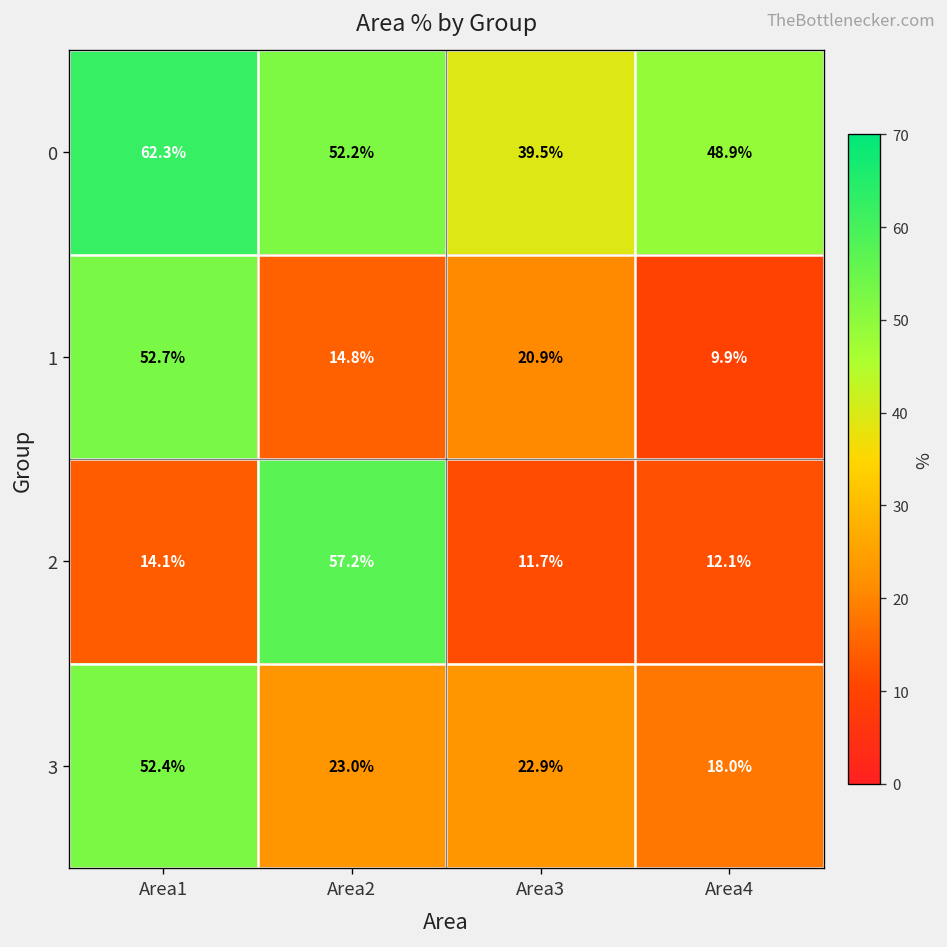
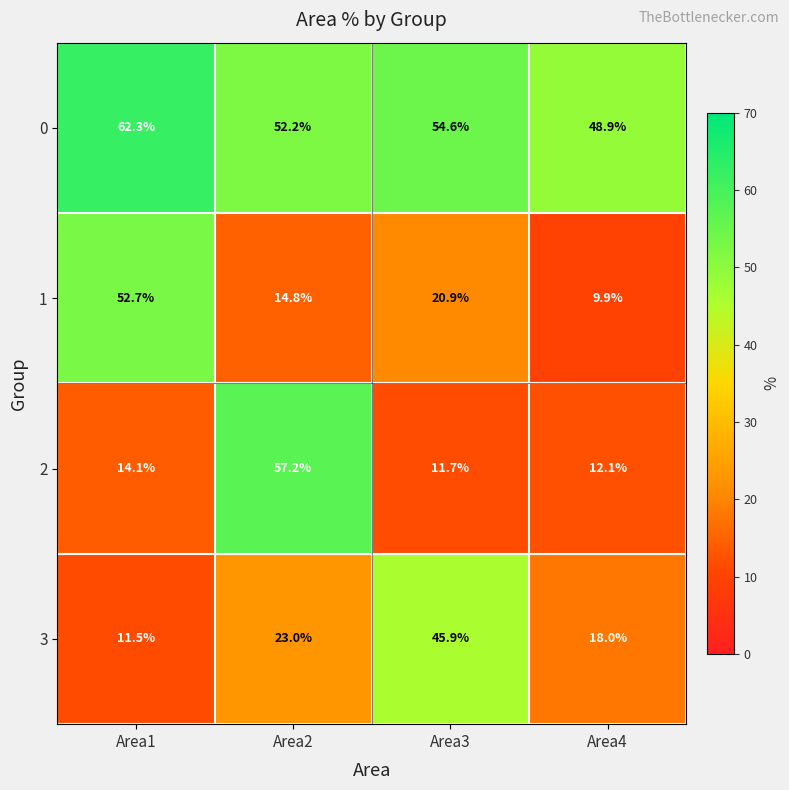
0, Area3: 39.5% -> 54.6%
3, Area1: 52.4% -> 11.5%
3, Area3: 22.9% -> 45.9%
